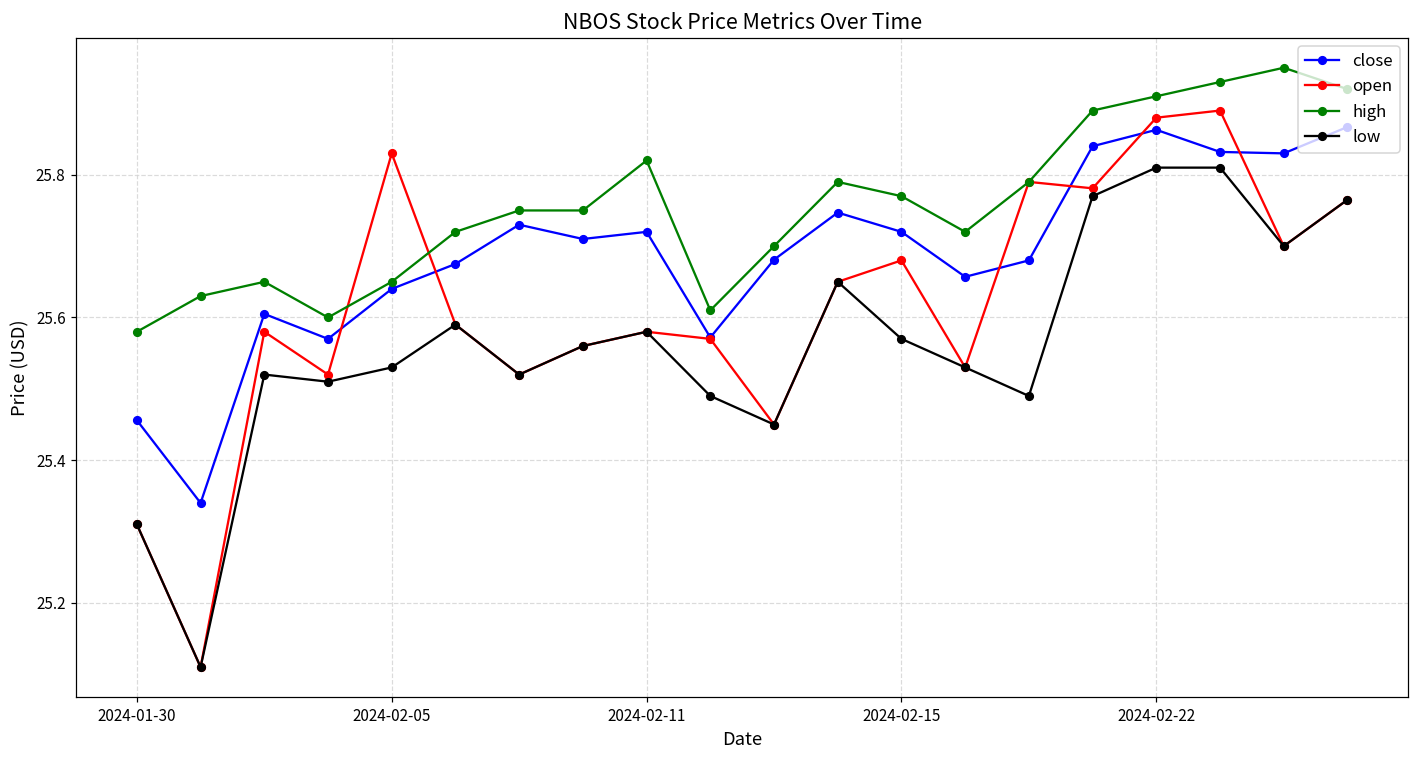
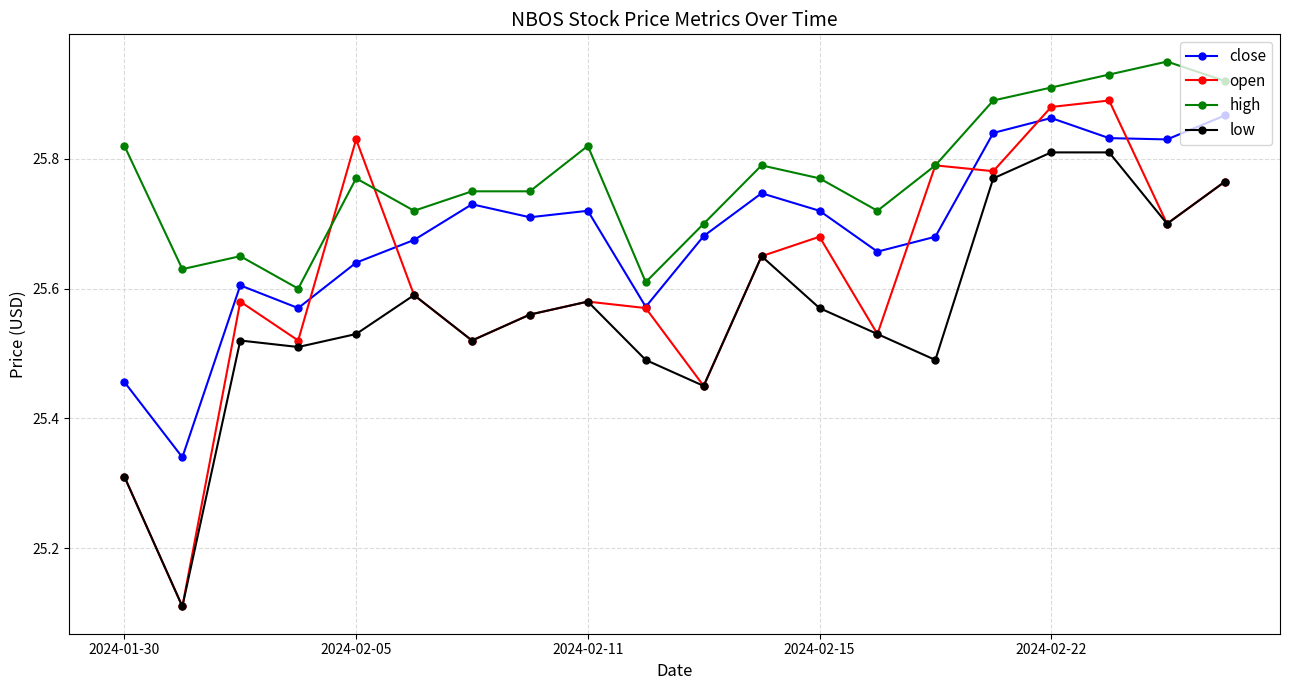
high, 2024-01-30: 25.58 -> 25.82
high, 2024-02-05: 25.65 -> 25.77
